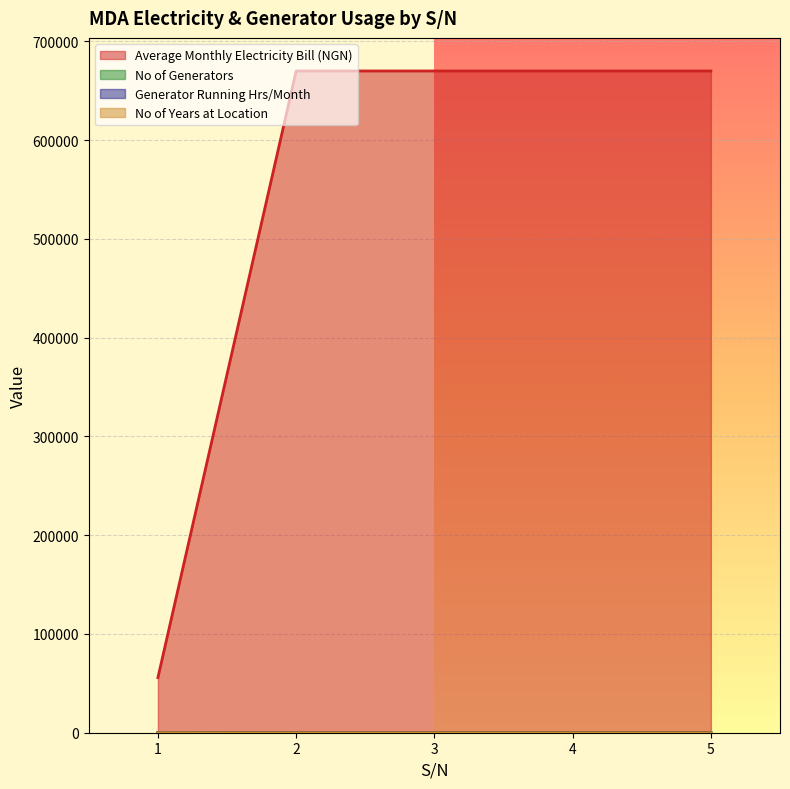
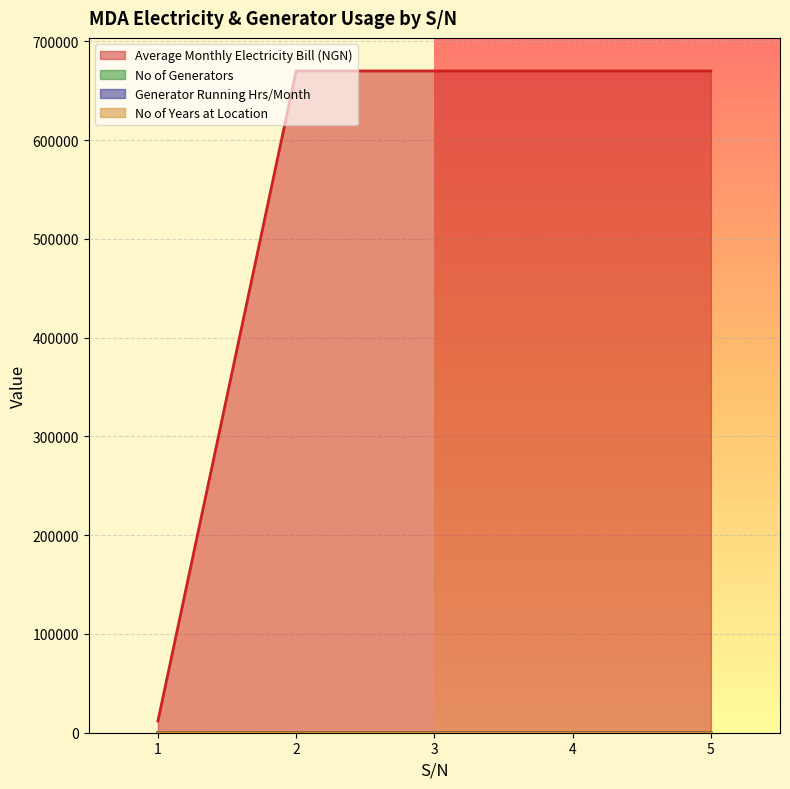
Average Monthly Electricity Bill (NGN), 1: 60000 -> 10000
